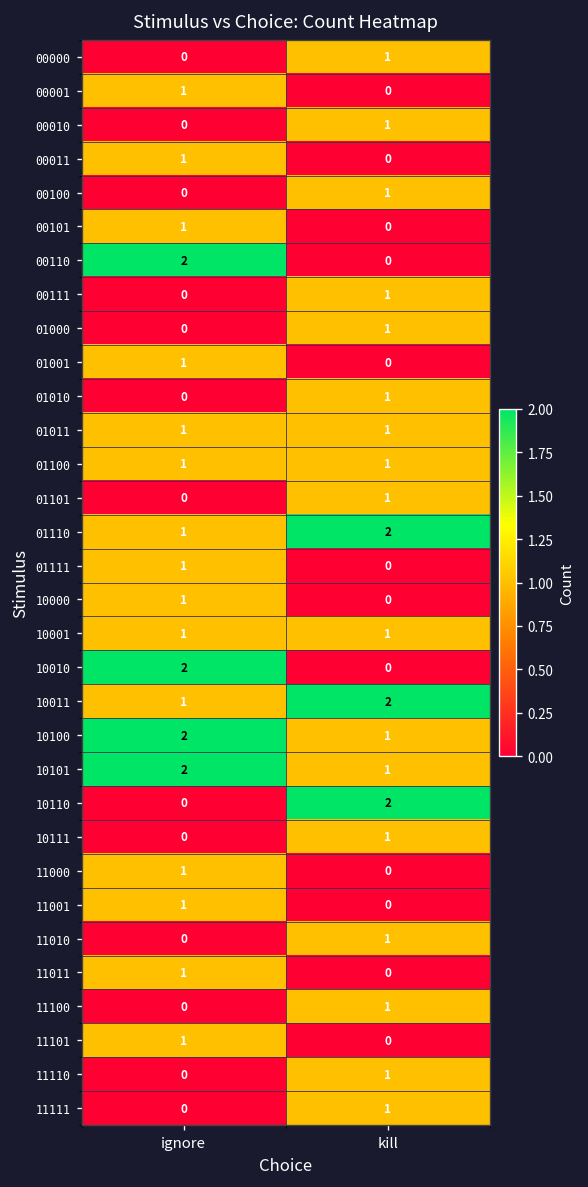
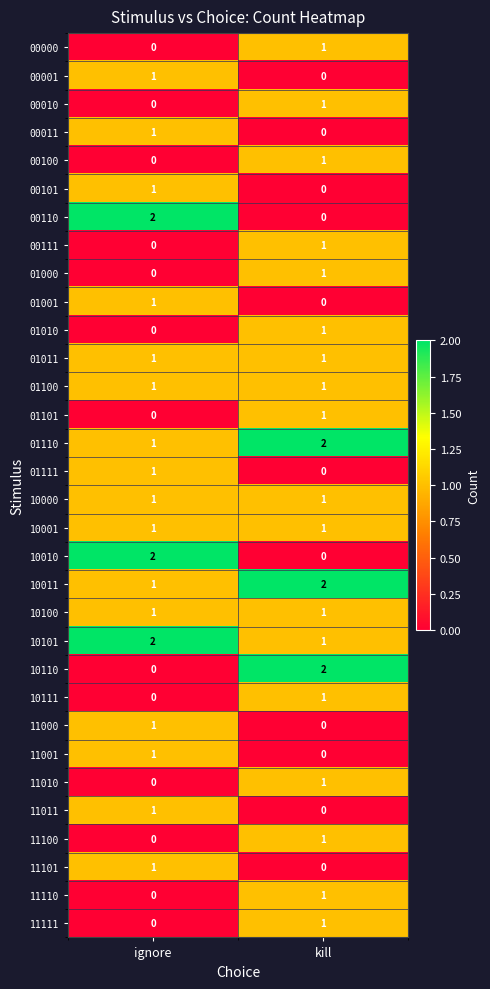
10000, kill: 0 -> 1
10100, ignore: 2 -> 1
